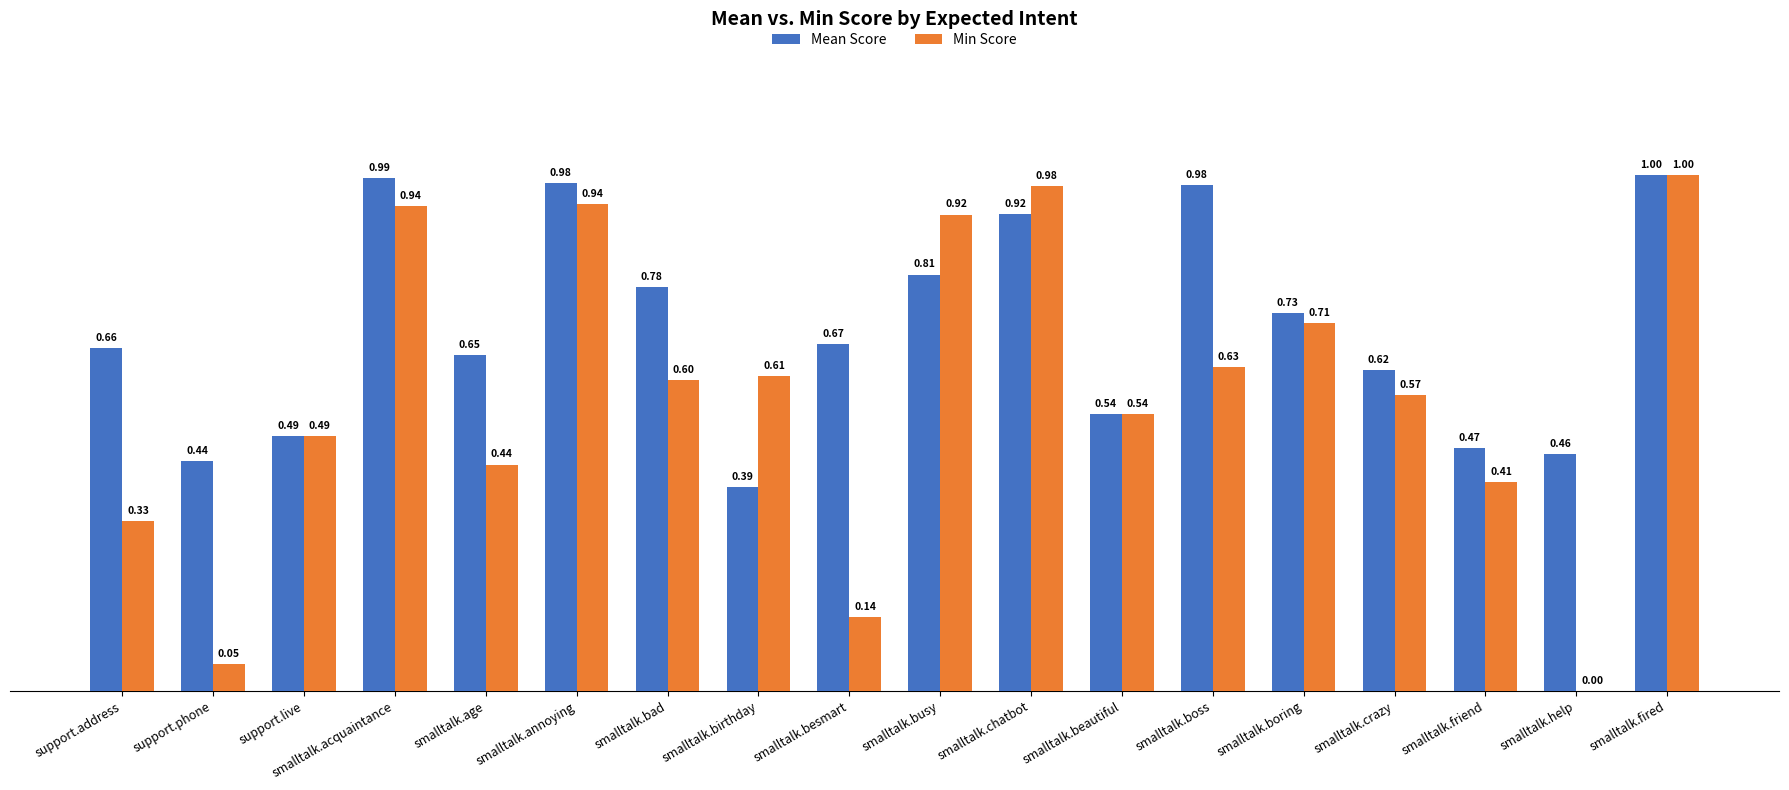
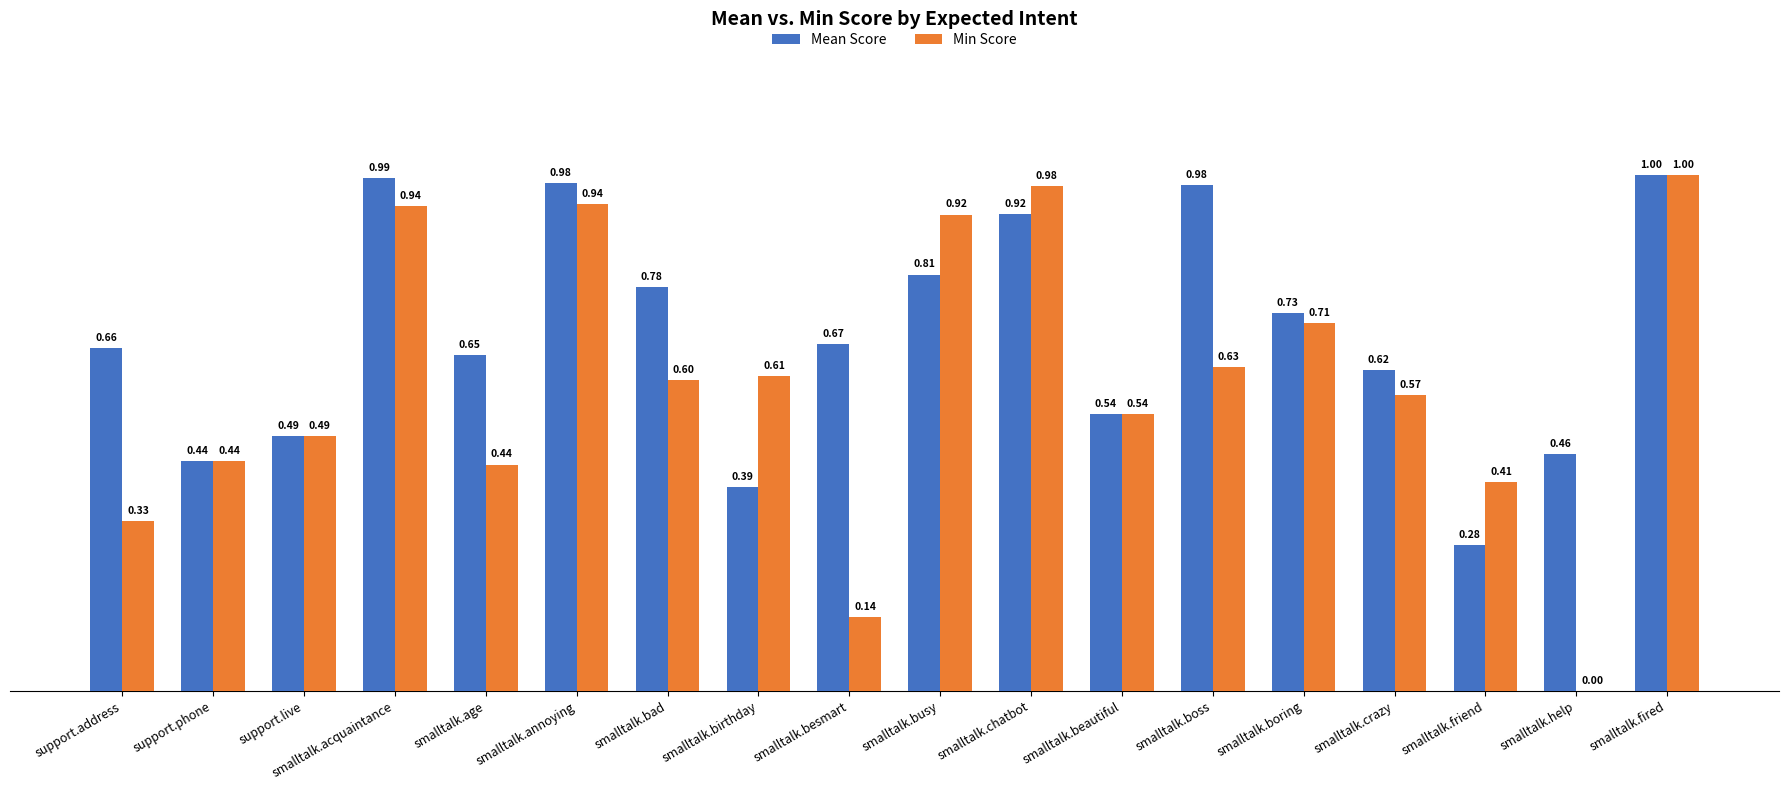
Min Score, support.phone: 0.05 -> 0.44
Mean Score, smalltalk.friend: 0.47 -> 0.28
